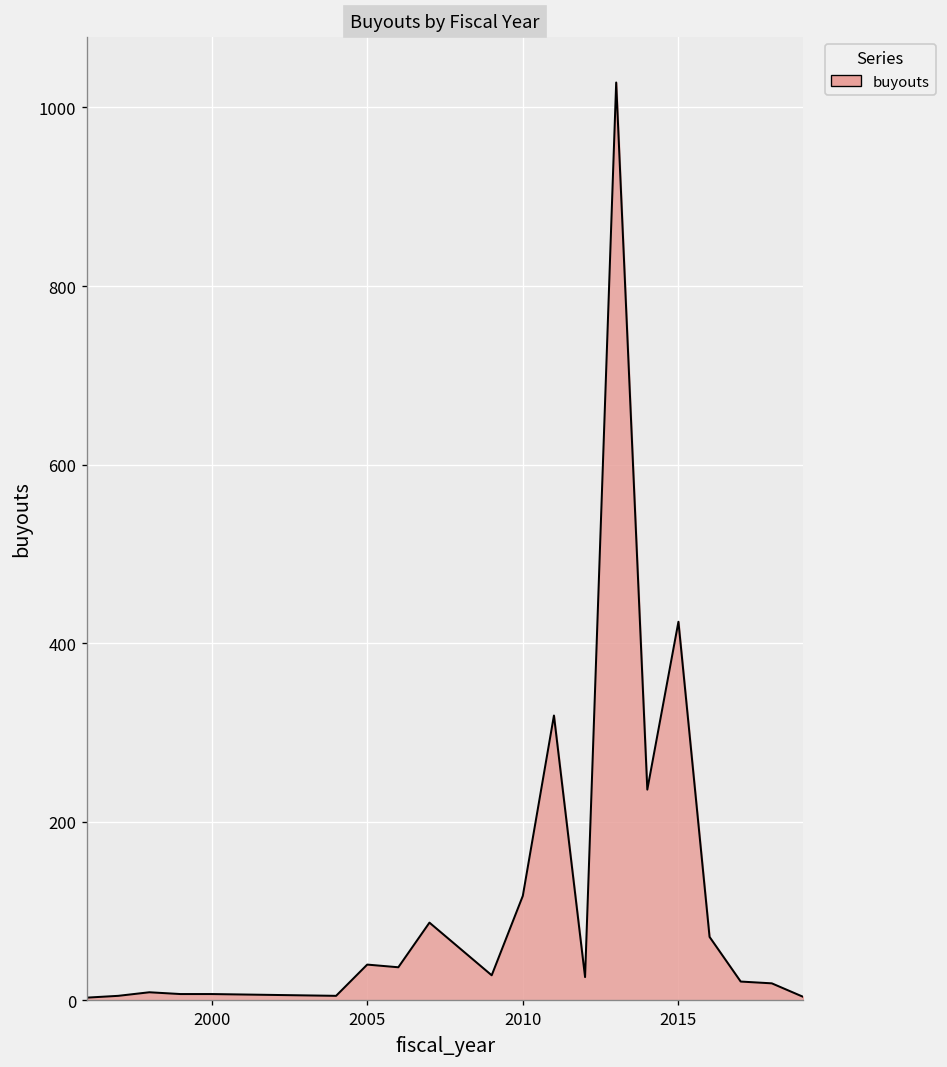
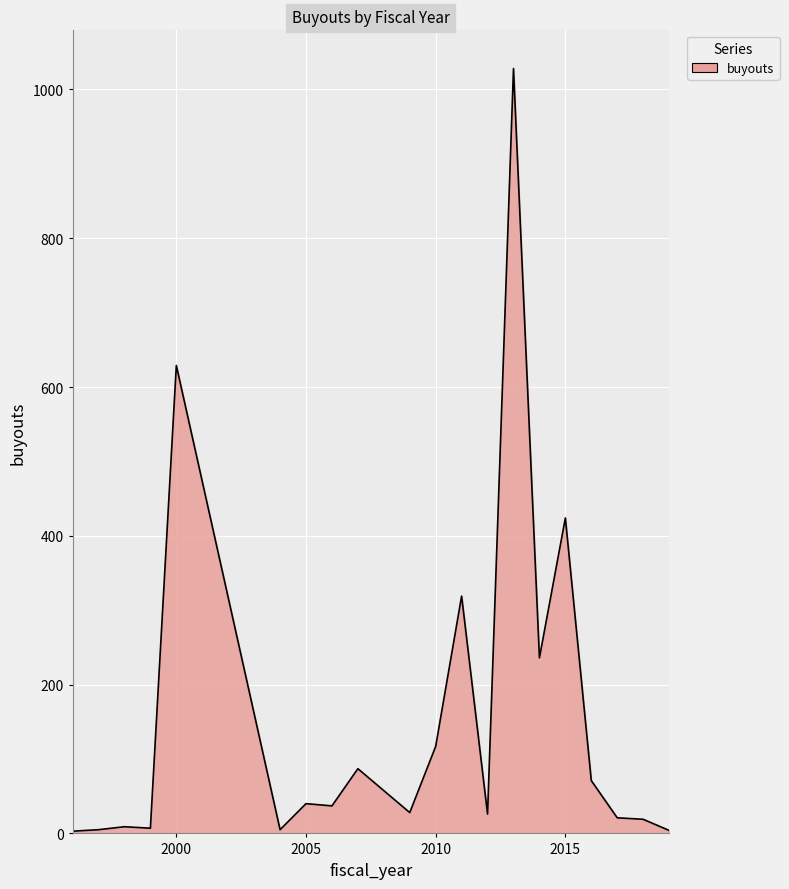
2000: 10 -> 630
